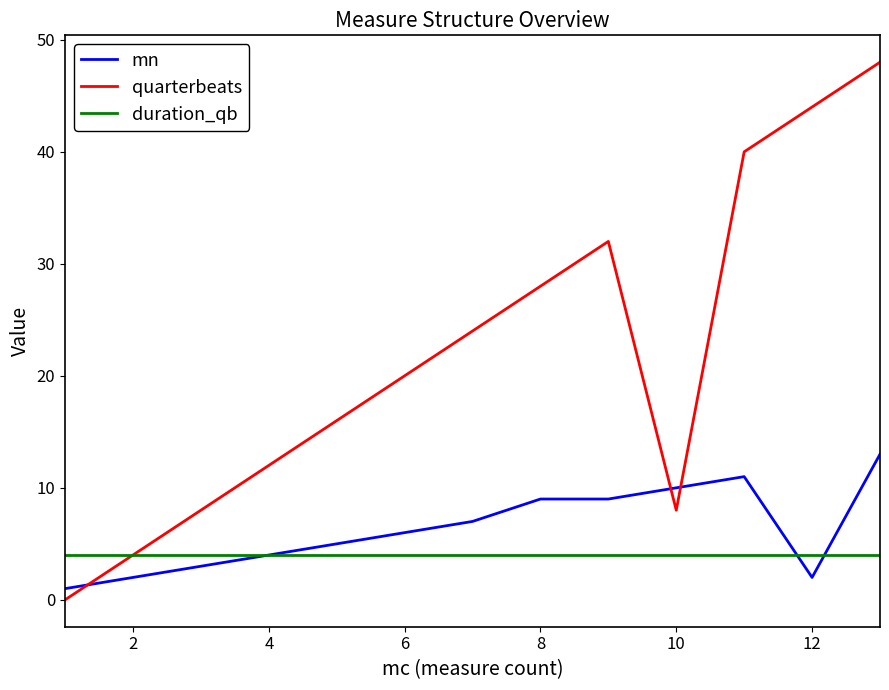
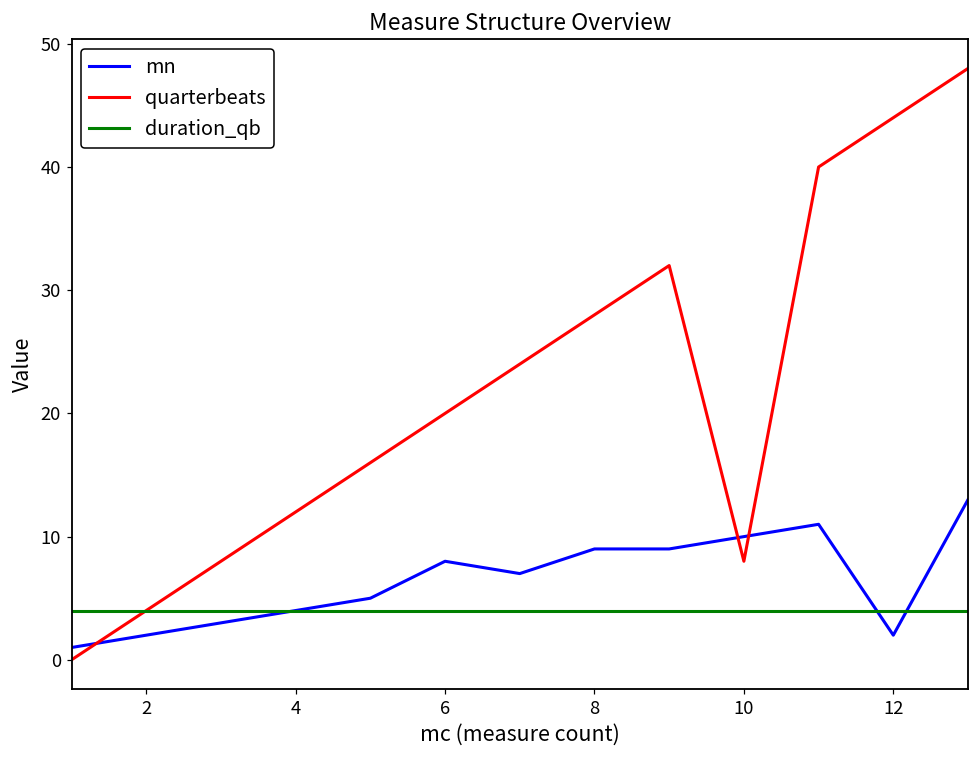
mn, 6: 6 -> 8
